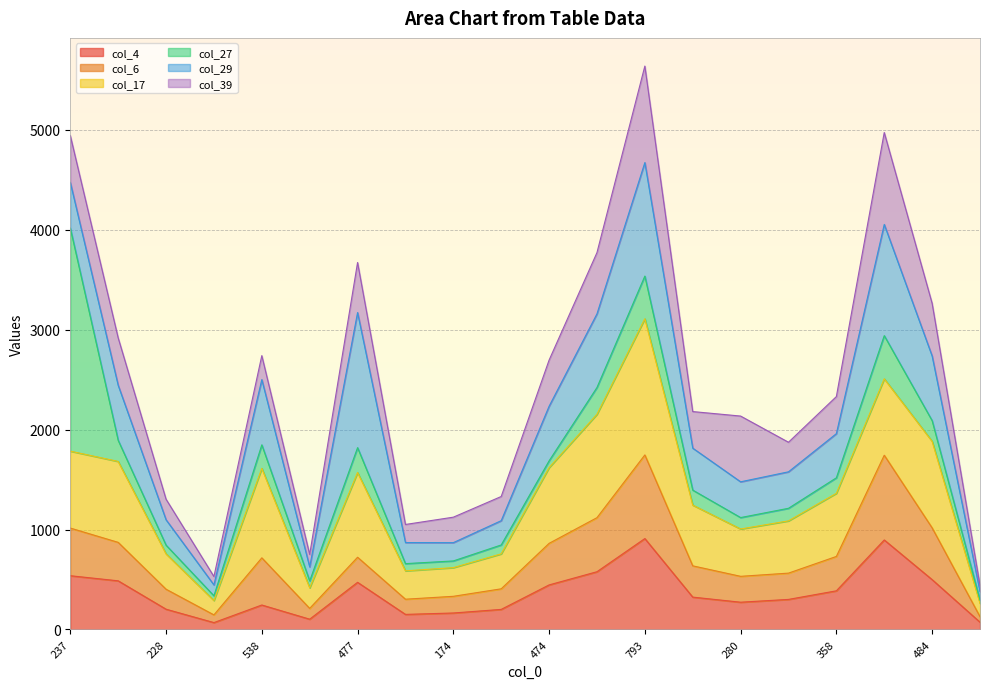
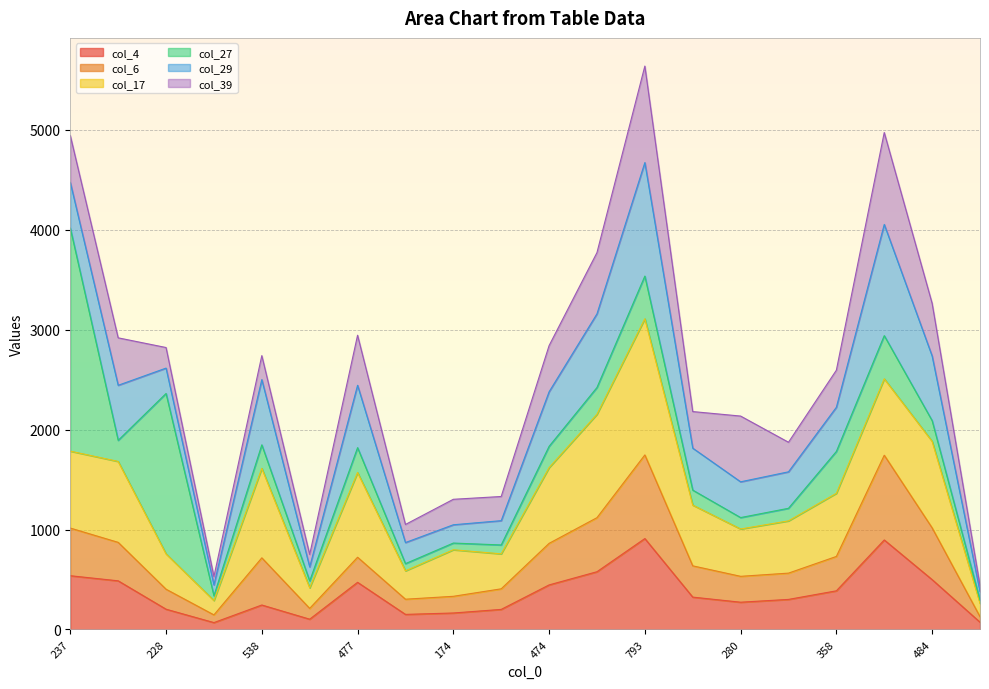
col_27, 228: 100 -> 1600
col_29, 477: 1400 -> 600
col_17, 174: 300 -> 500
col_27, 474: 100 -> 200
col_27, 358: 200 -> 400
